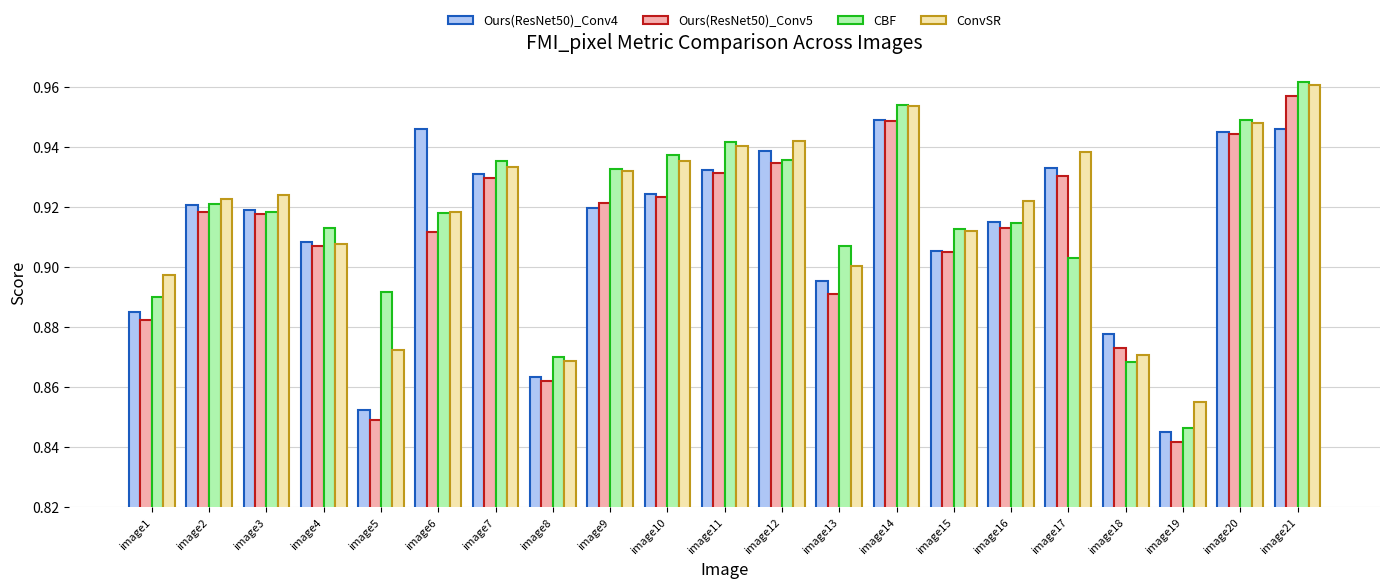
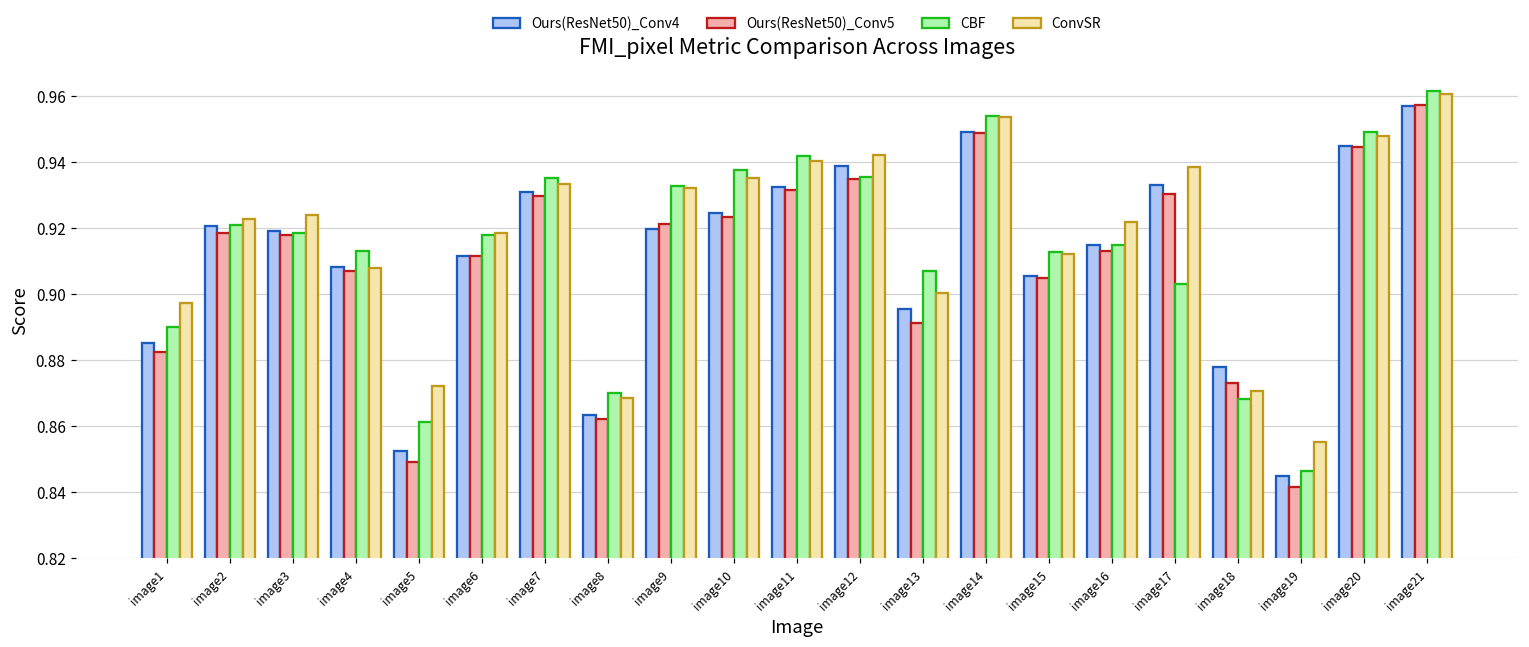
CBF, image5: 0.892 -> 0.861
Ours(ResNet50)_Conv4, image6: 0.946 -> 0.912
Ours(ResNet50)_Conv4, image21: 0.946 -> 0.957
